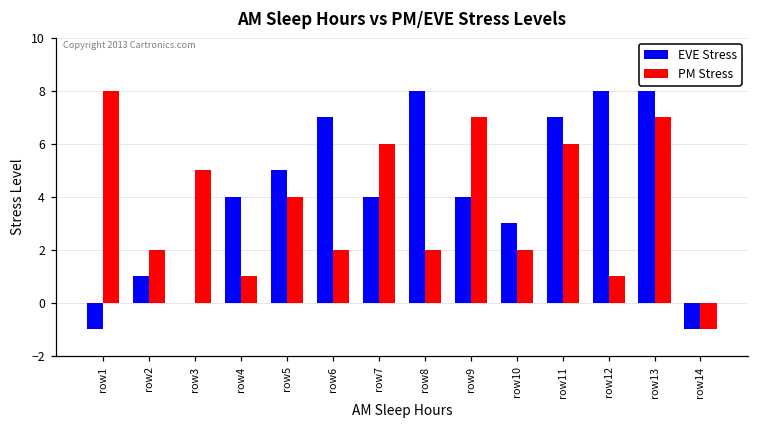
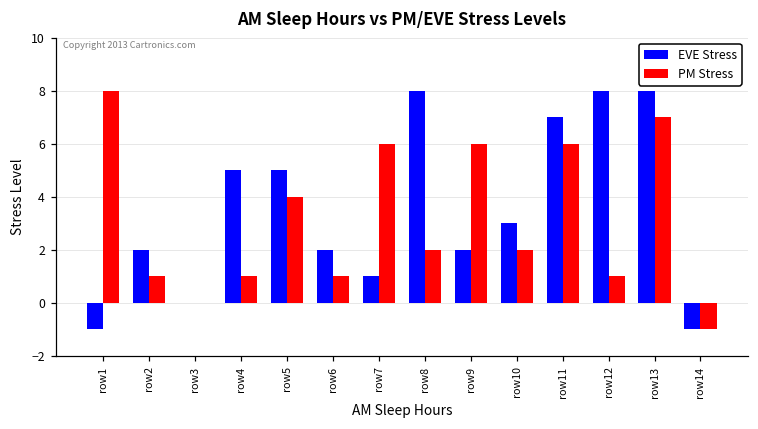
EVE Stress, row2: 1 -> 2
PM Stress, row2: 2 -> 1
PM Stress, row3: 5 -> 0
EVE Stress, row4: 4 -> 5
EVE Stress, row6: 7 -> 2
PM Stress, row6: 2 -> 1
EVE Stress, row7: 4 -> 1
EVE Stress, row9: 4 -> 2
PM Stress, row9: 7 -> 6
